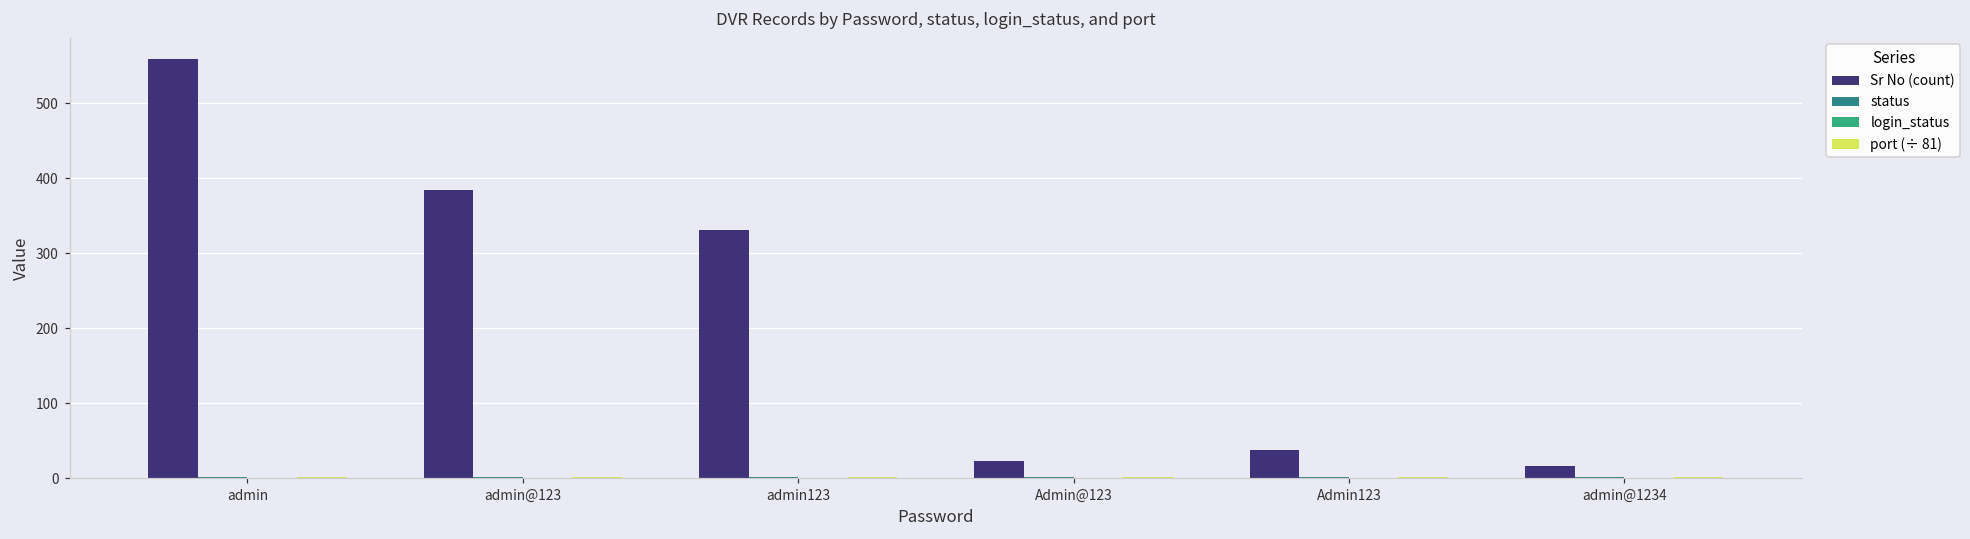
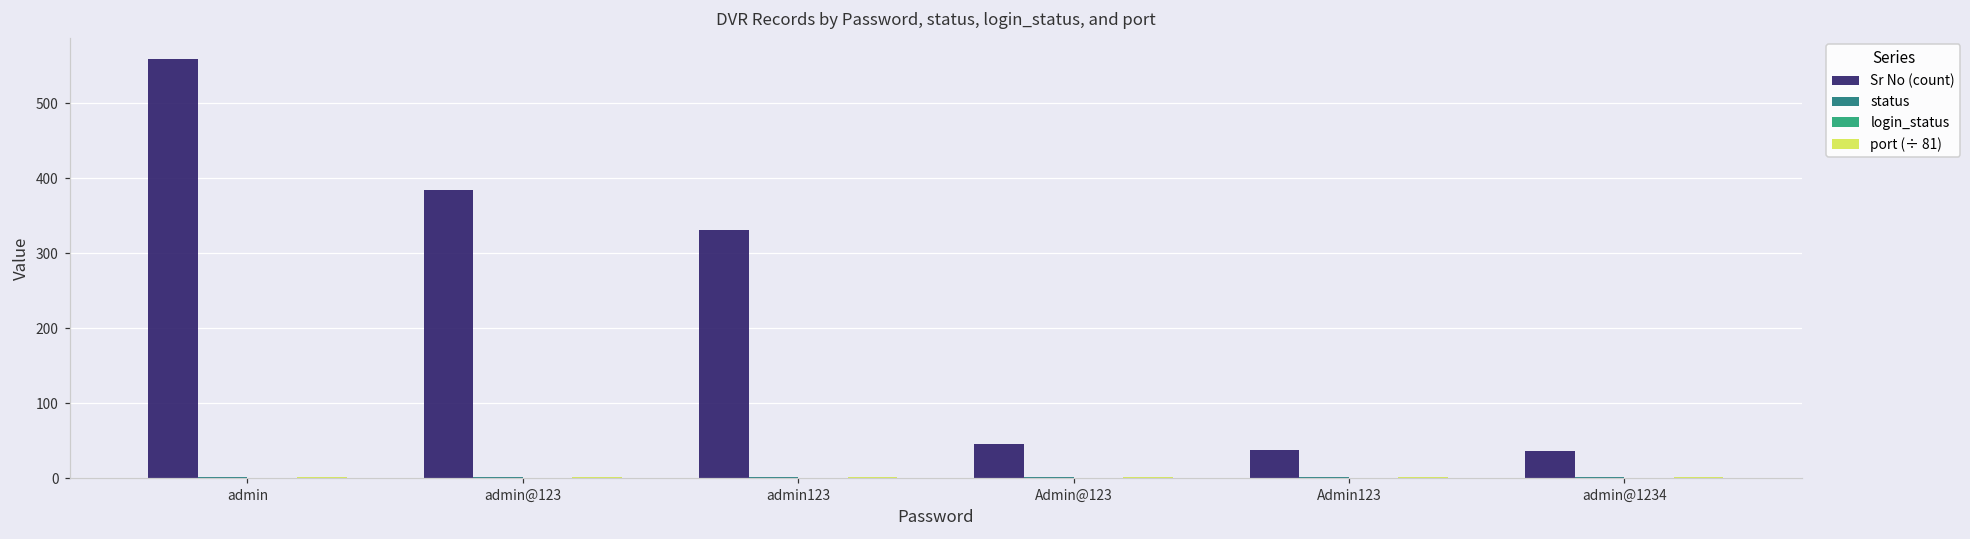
Sr No (count), Admin@123: 20 -> 50
Sr No (count), admin@1234: 20 -> 40
